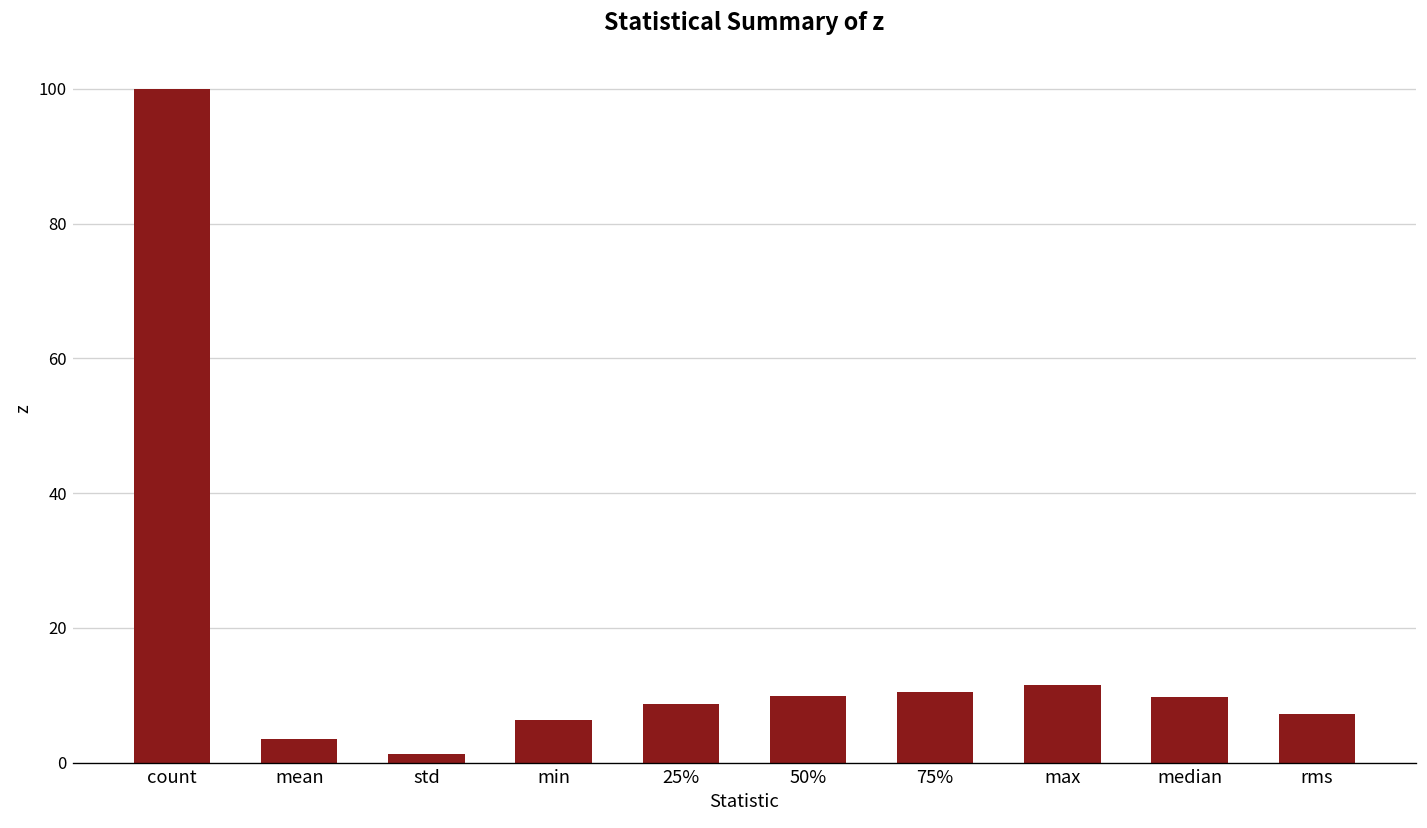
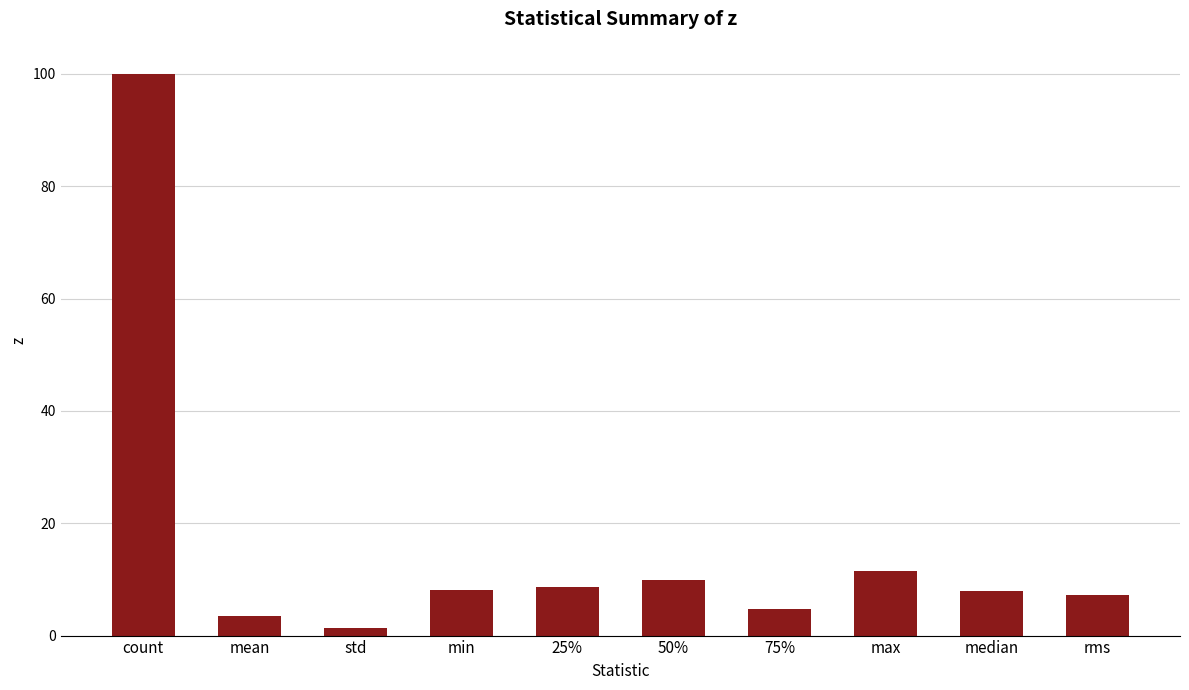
min: 6 -> 8
75%: 11 -> 5
median: 10 -> 8
